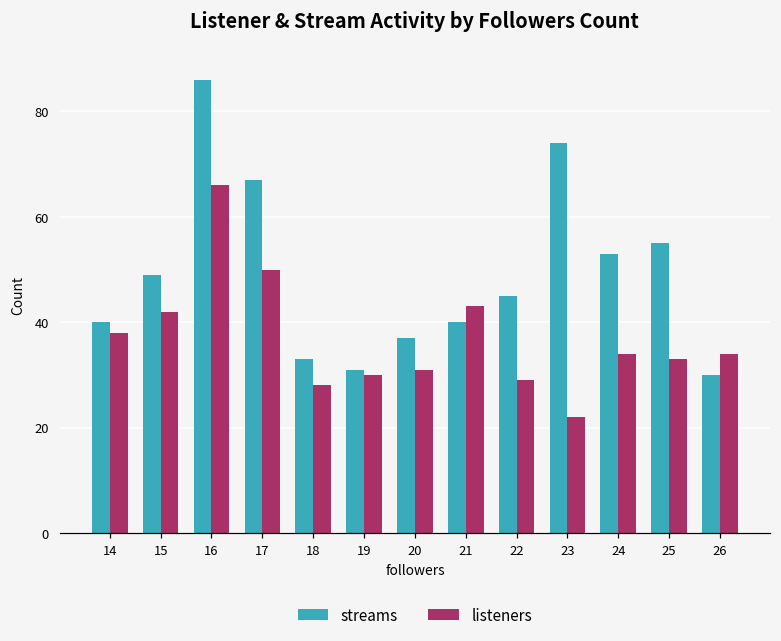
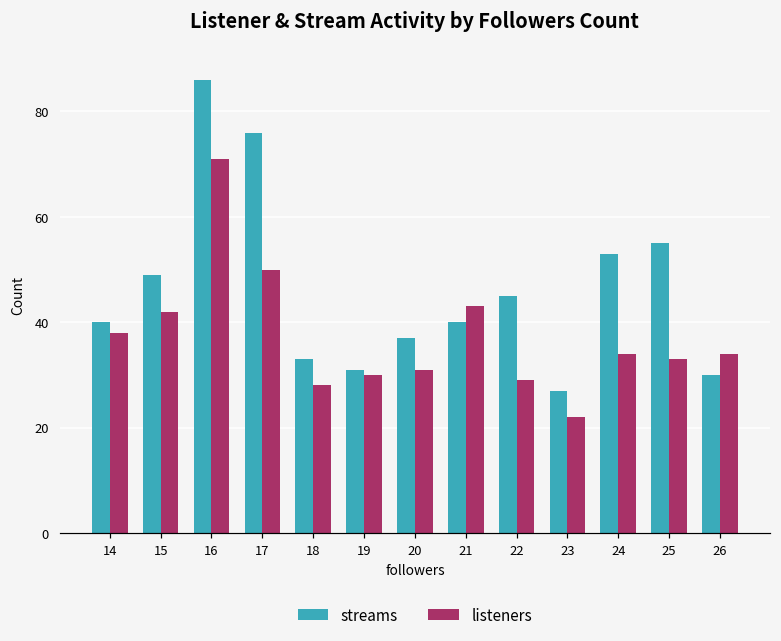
listeners, 16: 66 -> 71
streams, 17: 67 -> 76
streams, 23: 74 -> 27
